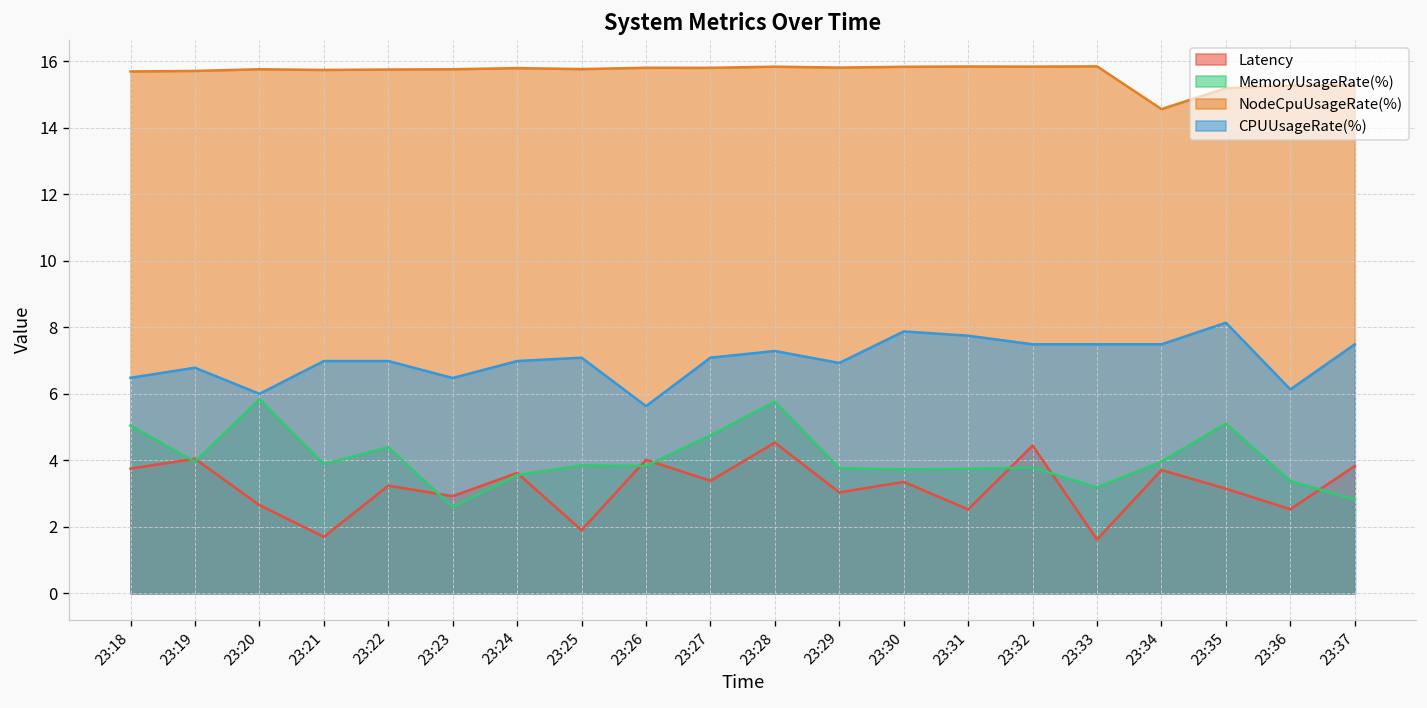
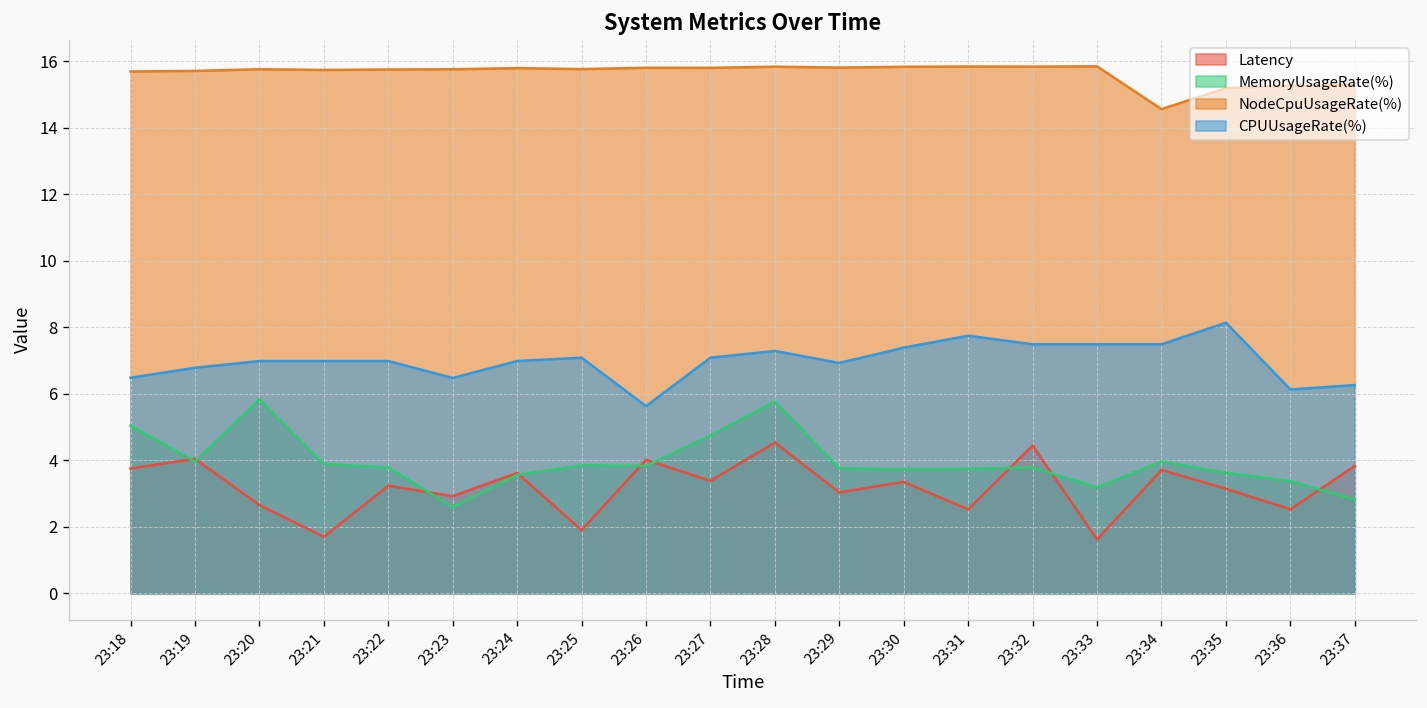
CPUUsageRate(%), 23:20: 6.0 -> 7.0
MemoryUsageRate(%), 23:22: 4.4 -> 3.8
CPUUsageRate(%), 23:30: 7.9 -> 7.4
MemoryUsageRate(%), 23:35: 5.1 -> 3.6
CPUUsageRate(%), 23:37: 7.5 -> 6.3
